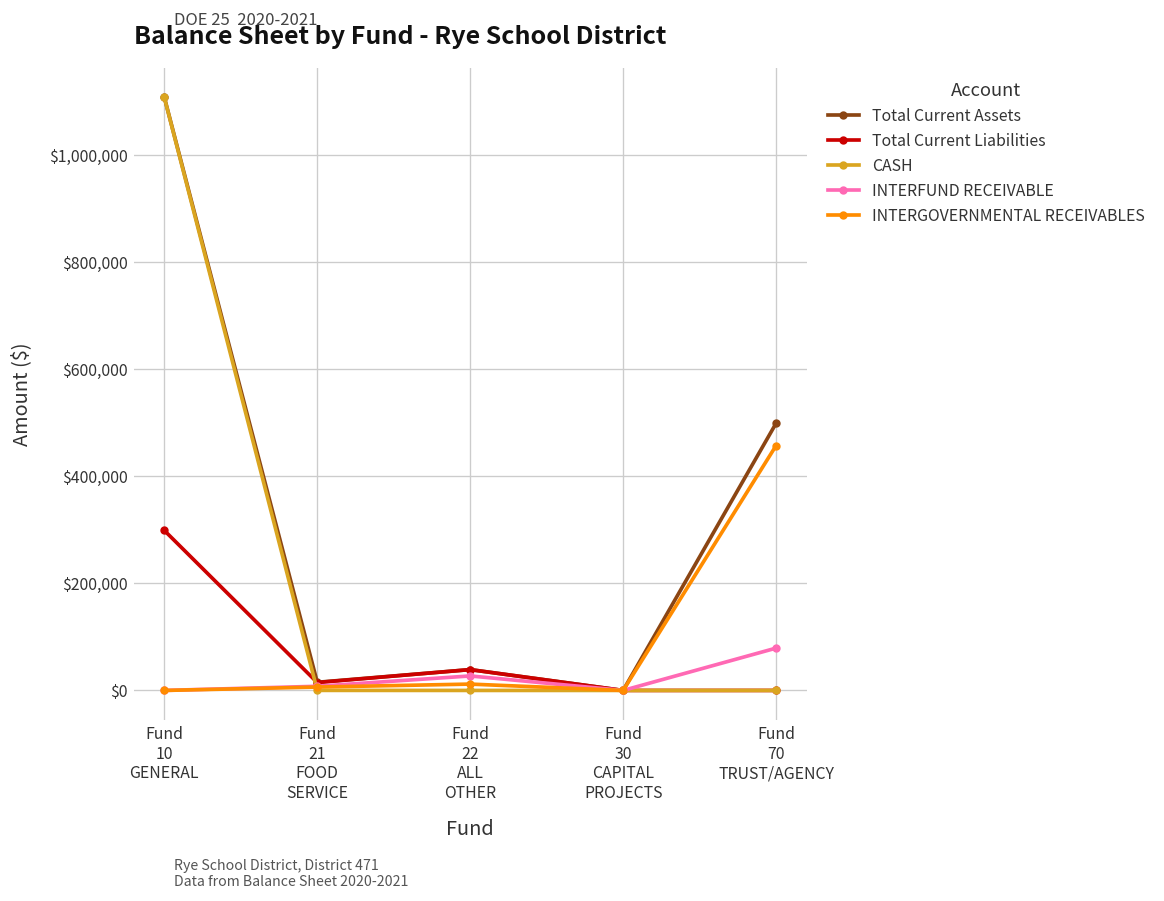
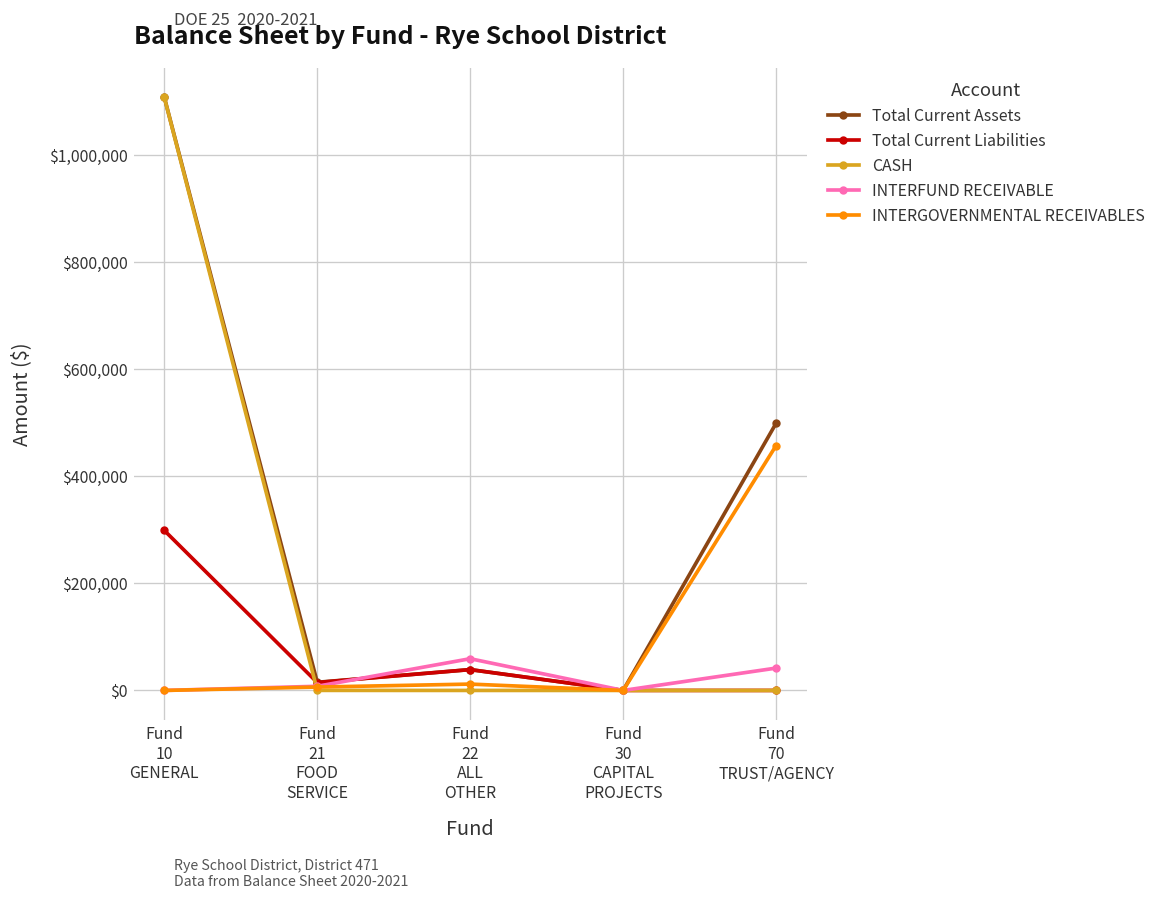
INTERFUND RECEIVABLE, Fund 22 ALL OTHER: $30,000 -> $60,000
INTERFUND RECEIVABLE, Fund 70 TRUST/AGENCY: $80,000 -> $40,000
